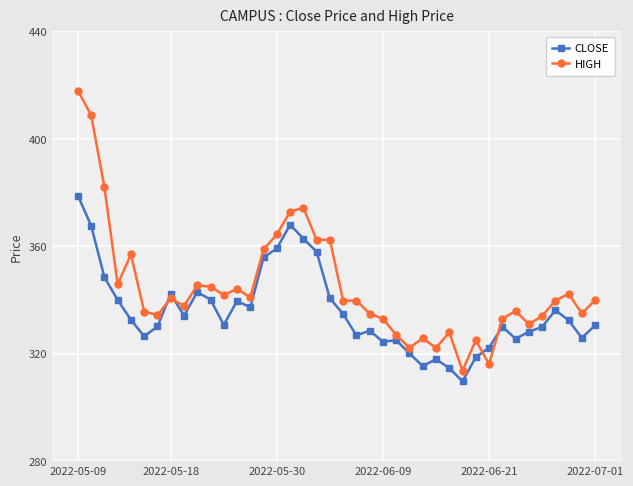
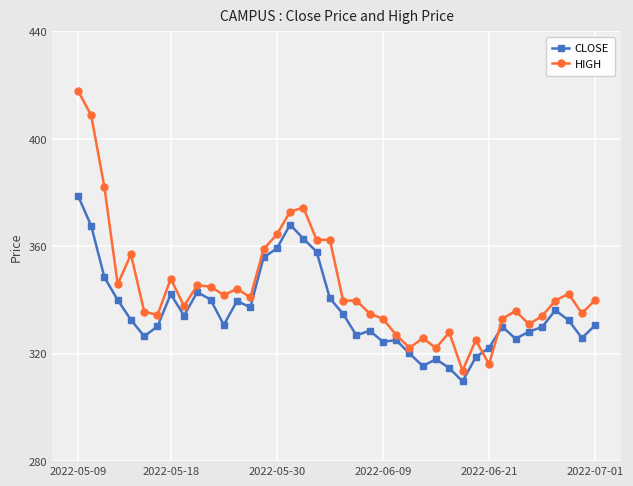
HIGH, 2022-05-18: 341 -> 348
